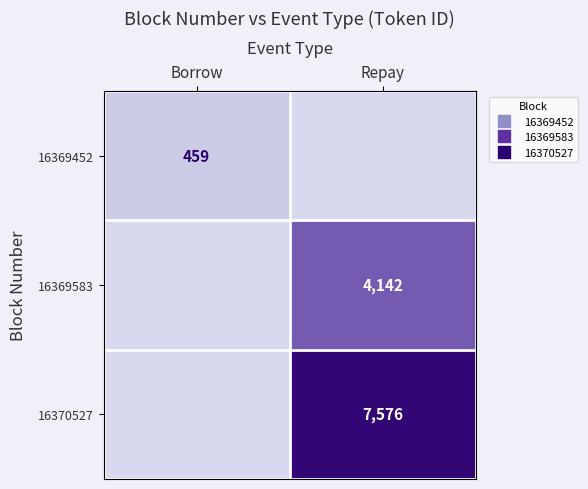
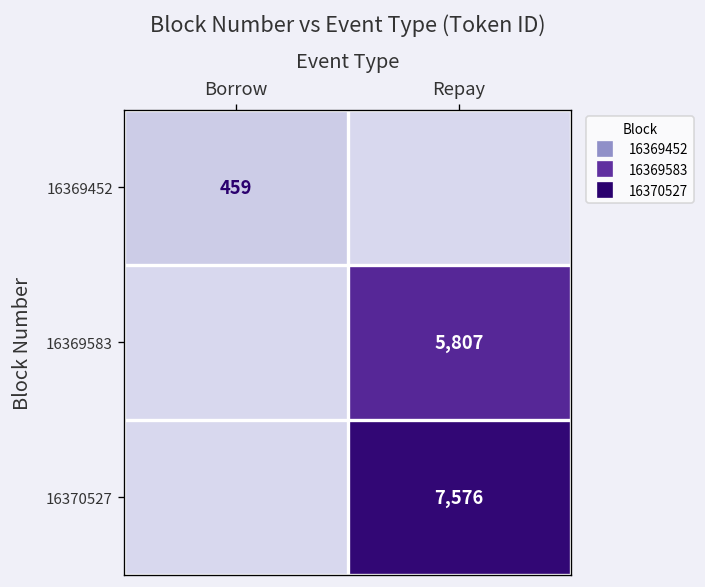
16369583, Repay: 4,142 -> 5,807
